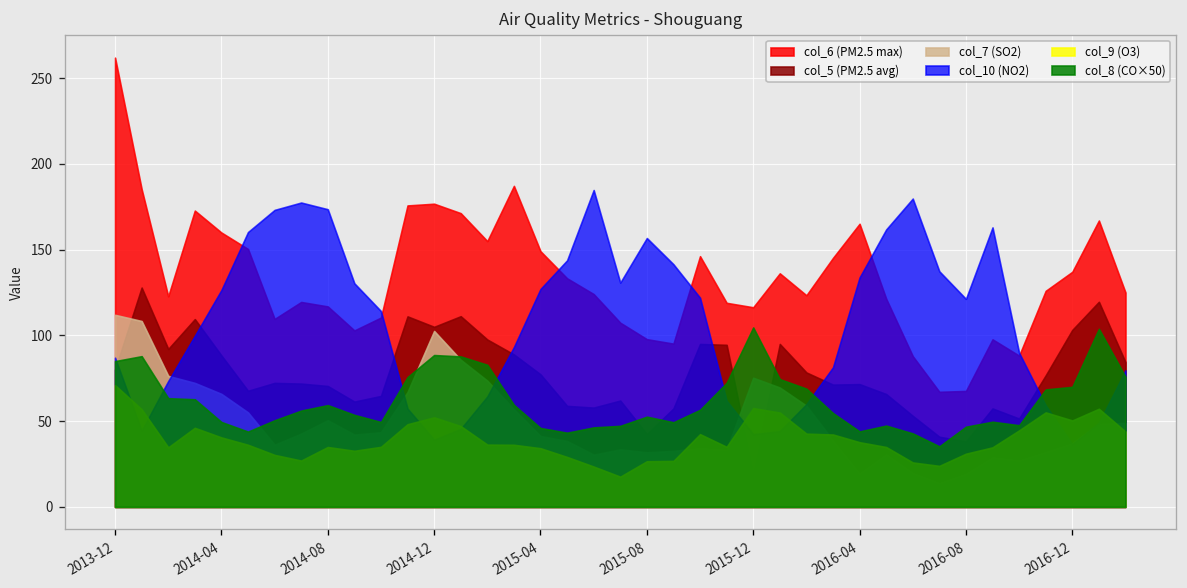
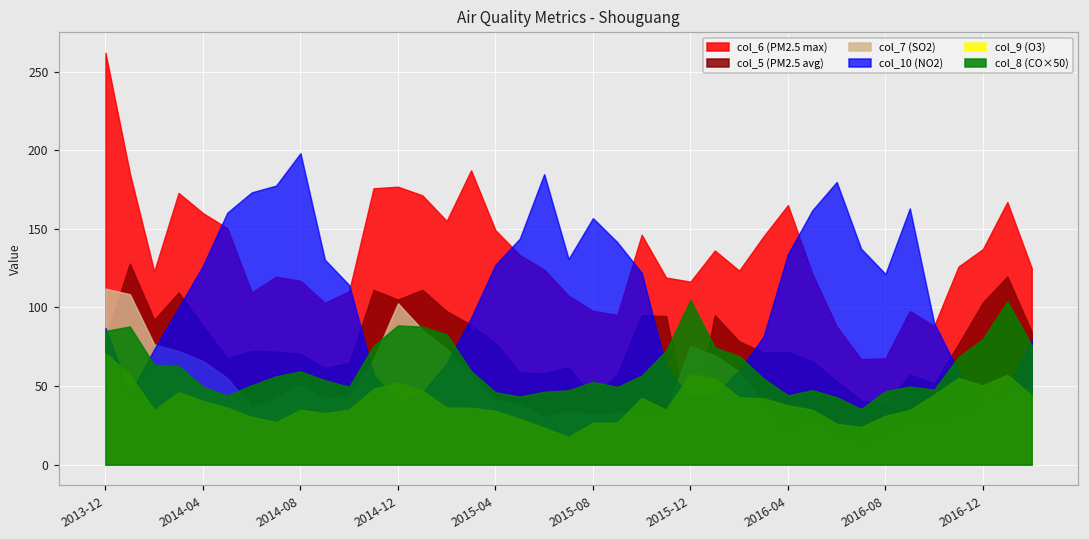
col_10 (NO2), 2014-08: 174 -> 198
col_8 (CO×50), 2016-12: 70 -> 80
